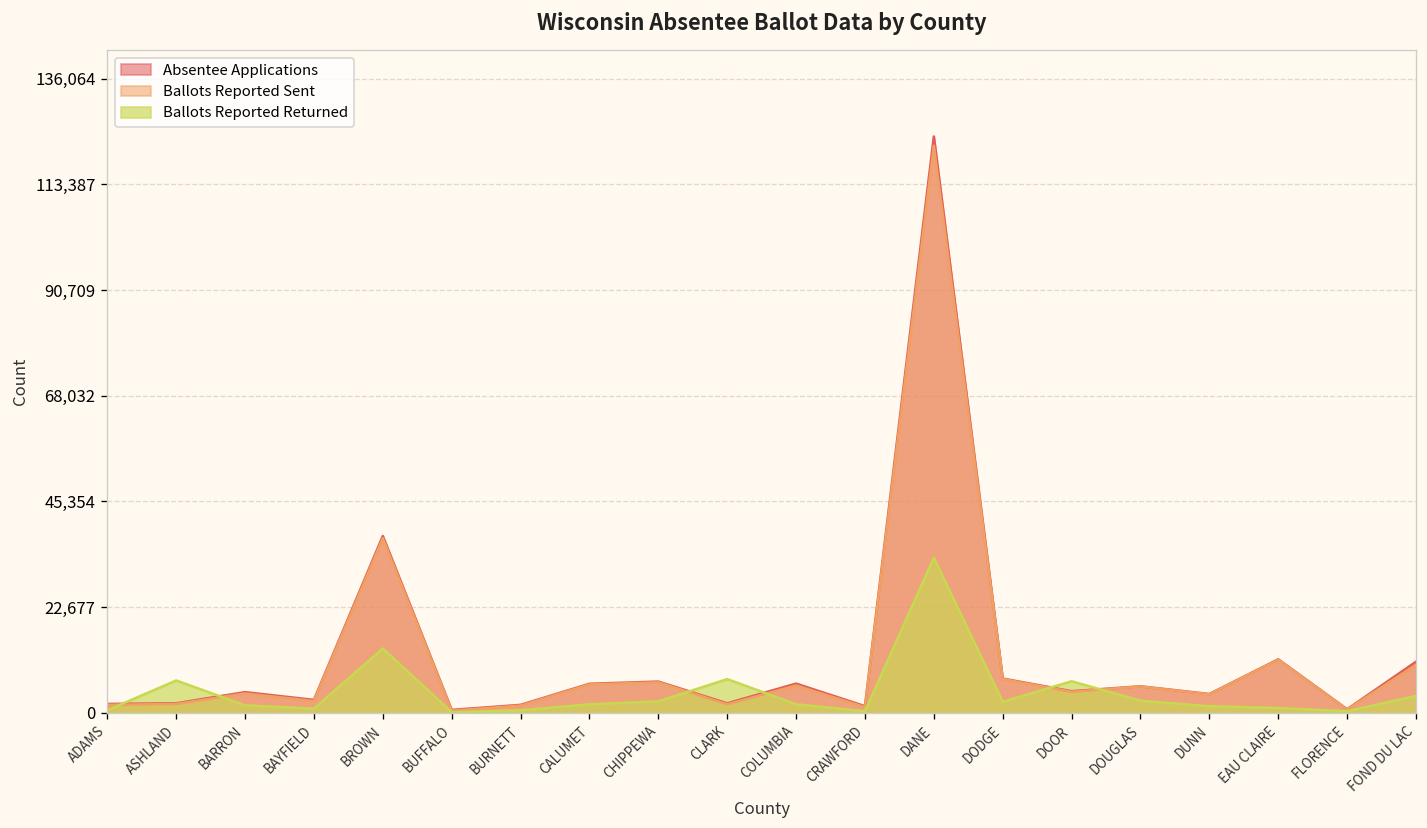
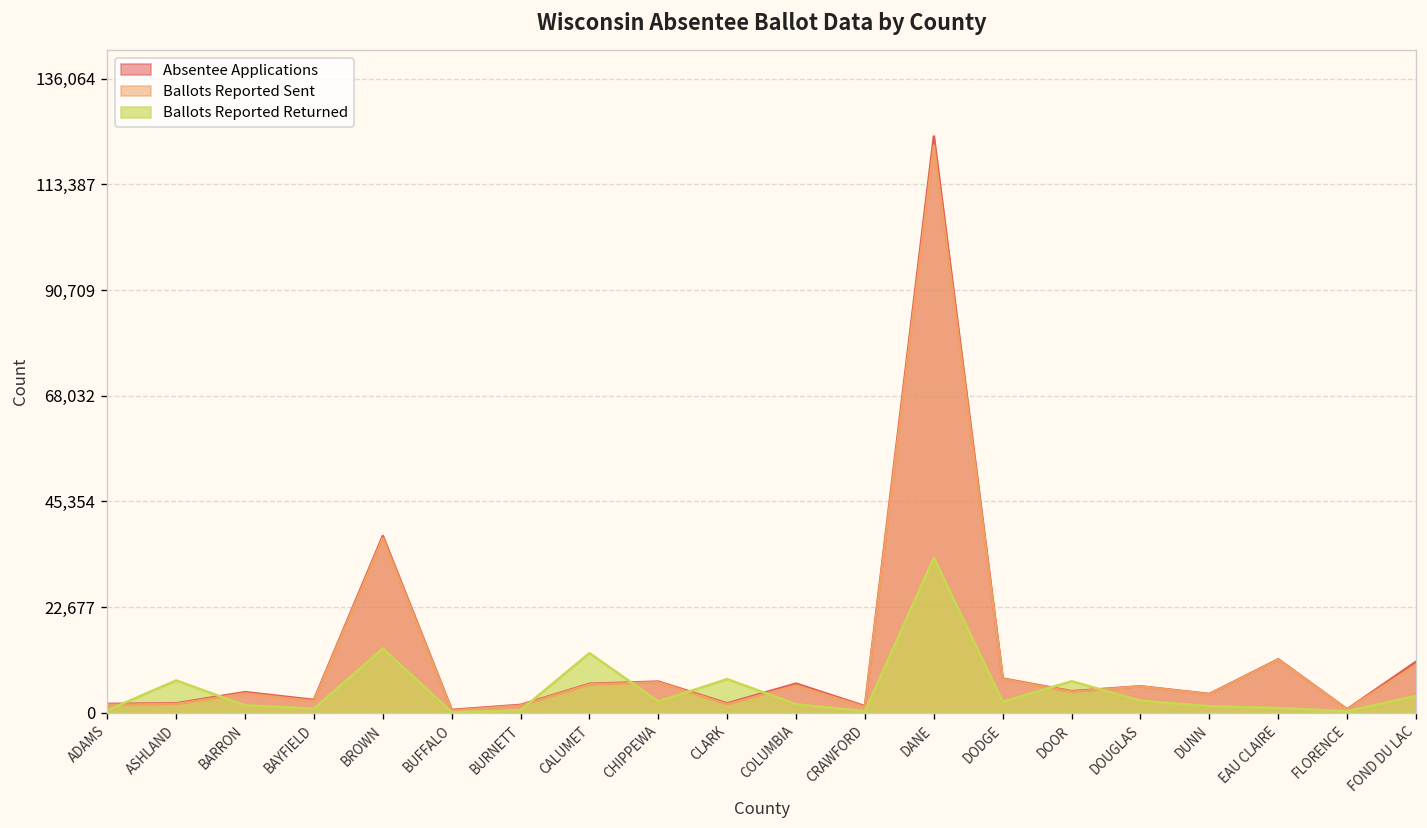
Ballots Reported Returned, CALUMET: 2,000 -> 13,000
